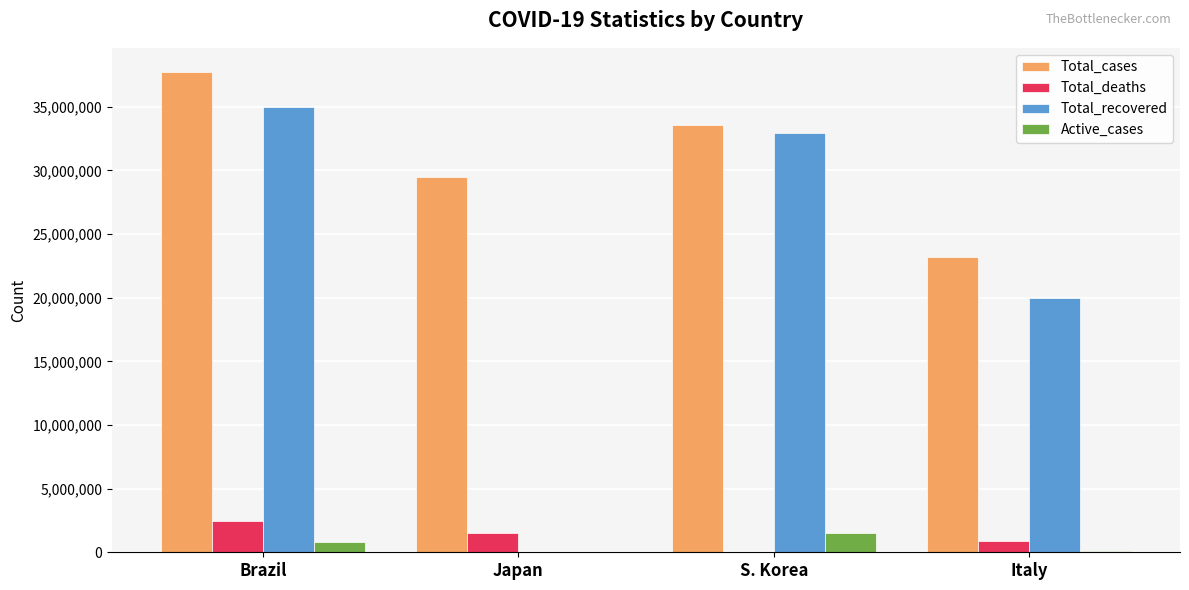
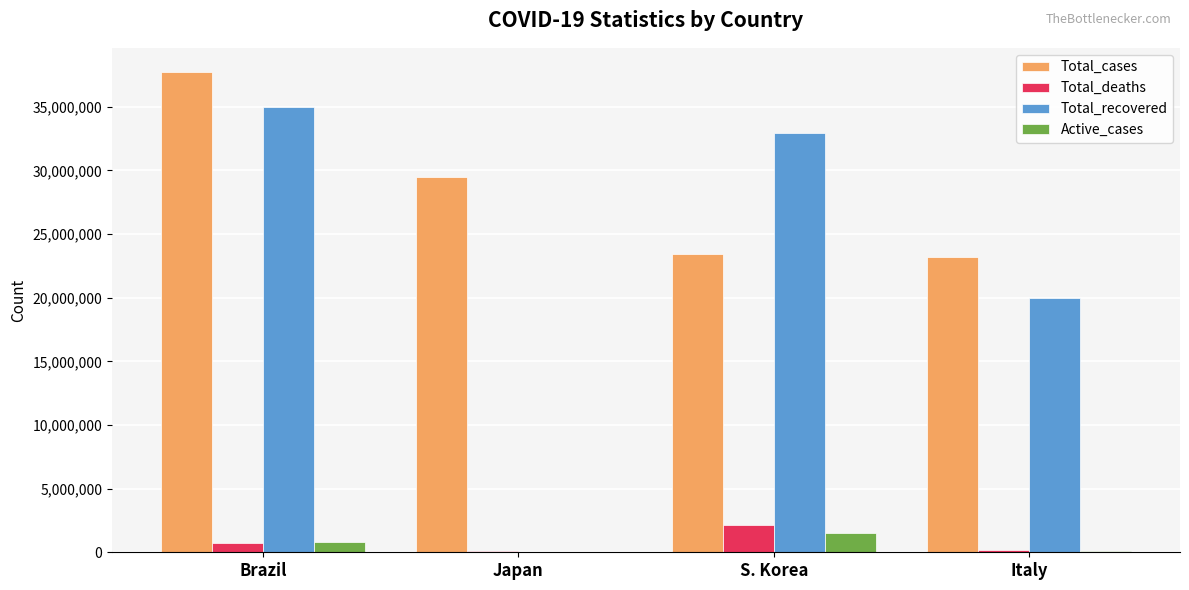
Total_deaths, Brazil: 2,400,000 -> 700,000
Total_deaths, Japan: 1,500,000 -> 100,000
Total_cases, S. Korea: 33,600,000 -> 23,500,000
Total_deaths, S. Korea: 0 -> 2,100,000
Total_deaths, Italy: 900,000 -> 200,000
